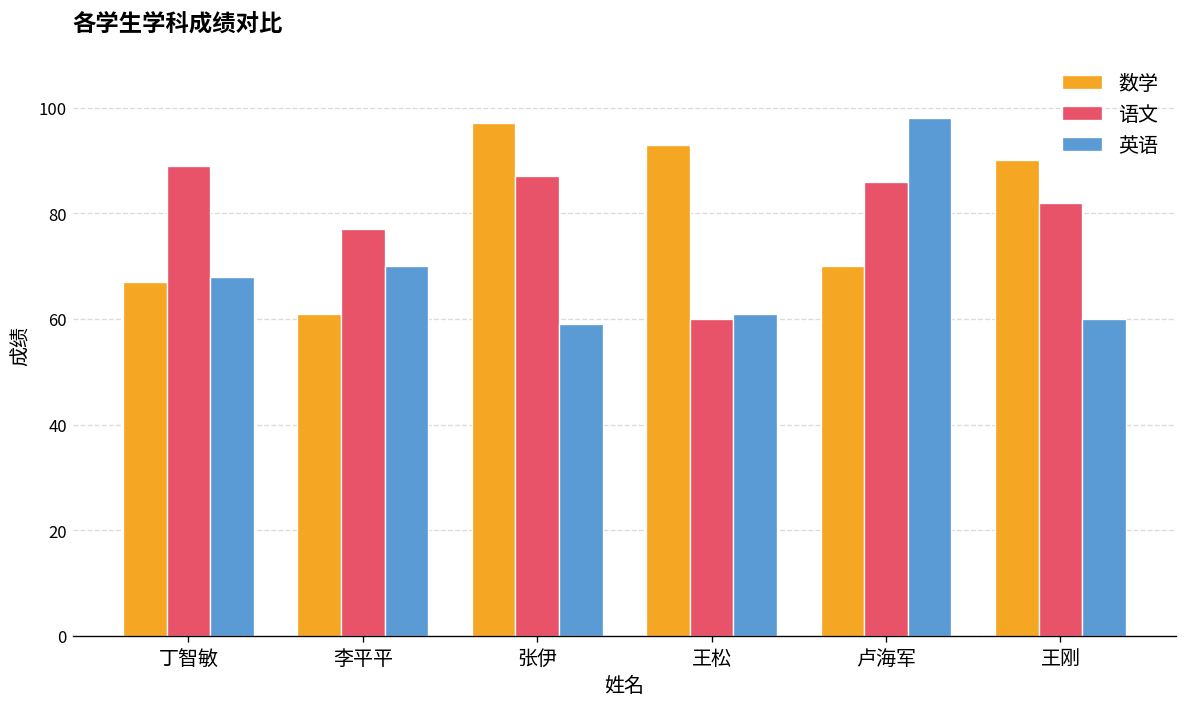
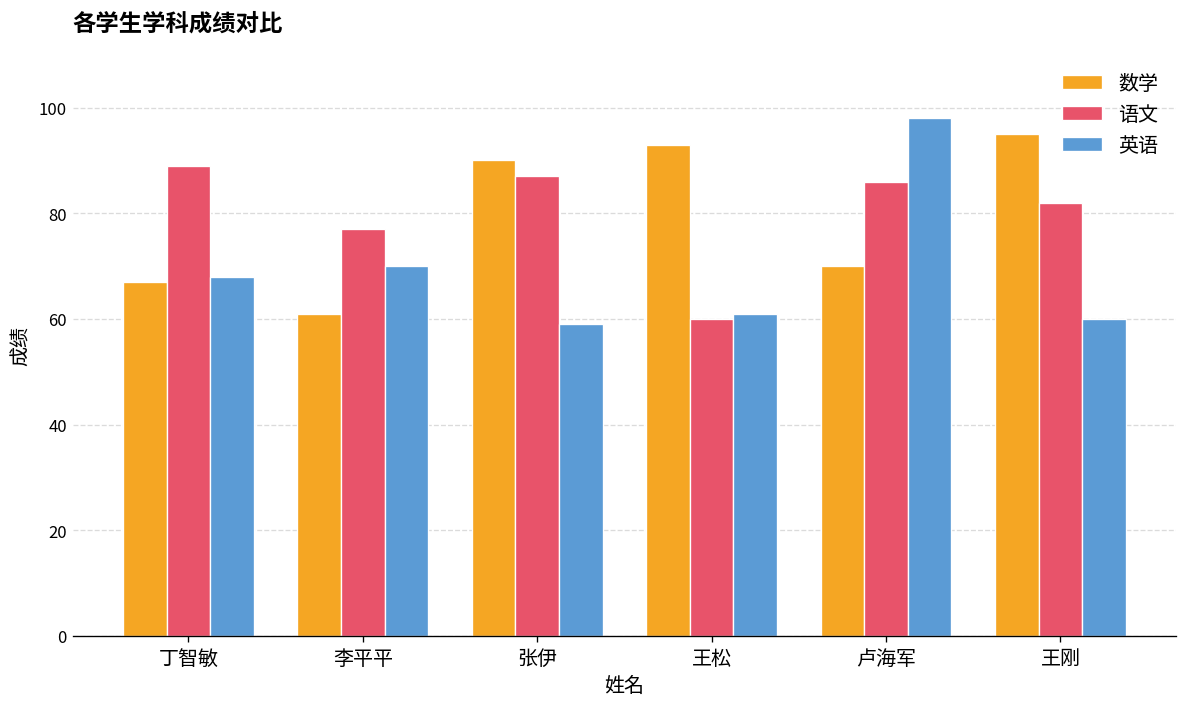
数学, 张伊: 97 -> 90
数学, 王刚: 90 -> 95
